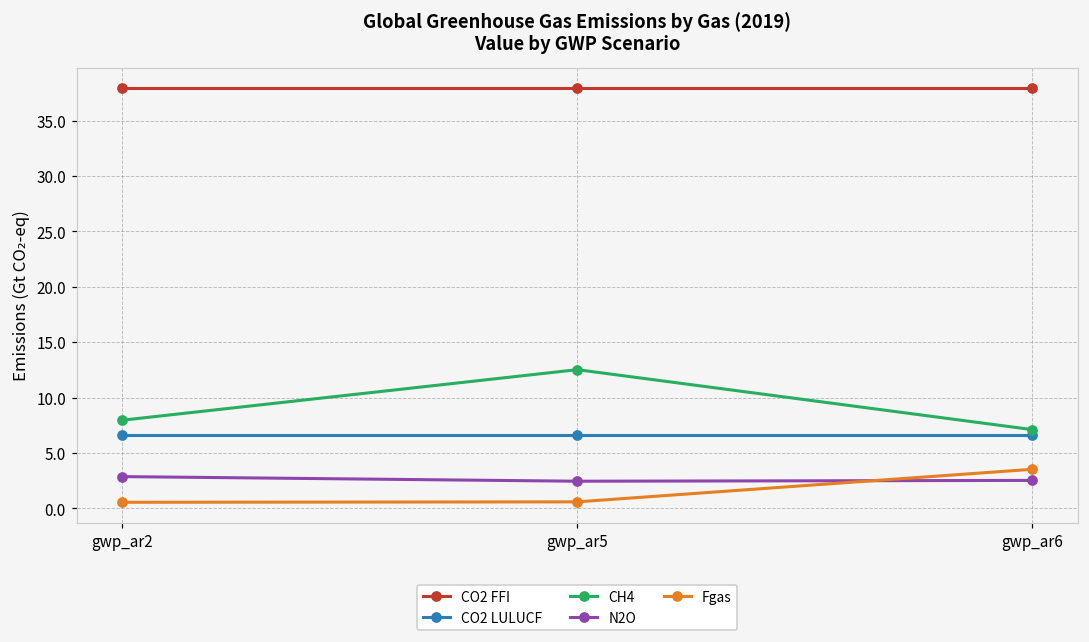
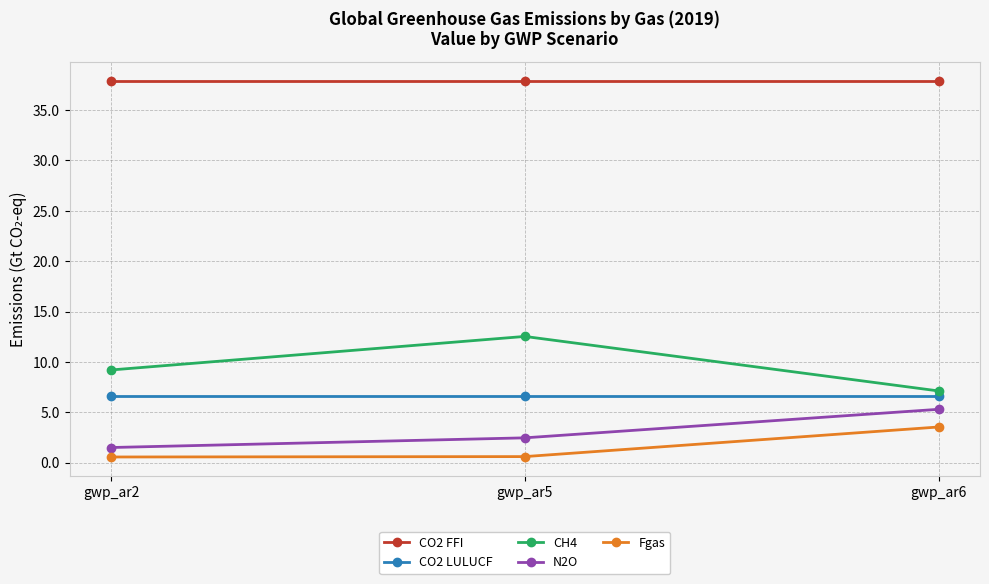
CH4, gwp_ar2: 8.0 -> 9.2
N2O, gwp_ar2: 2.9 -> 1.5
N2O, gwp_ar6: 2.5 -> 5.3
